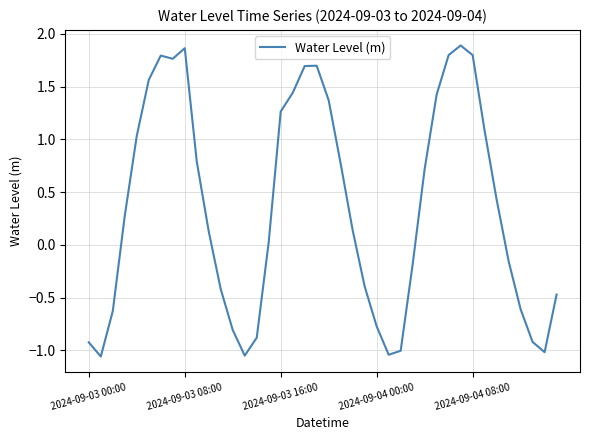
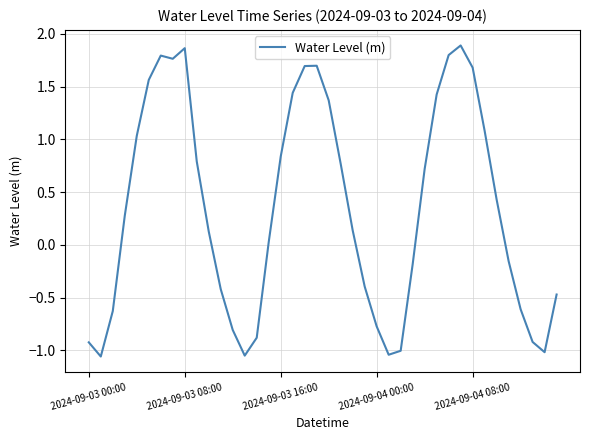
2024-09-03 16:00: 1.26 -> 0.84
2024-09-04 08:00: 1.80 -> 1.68
